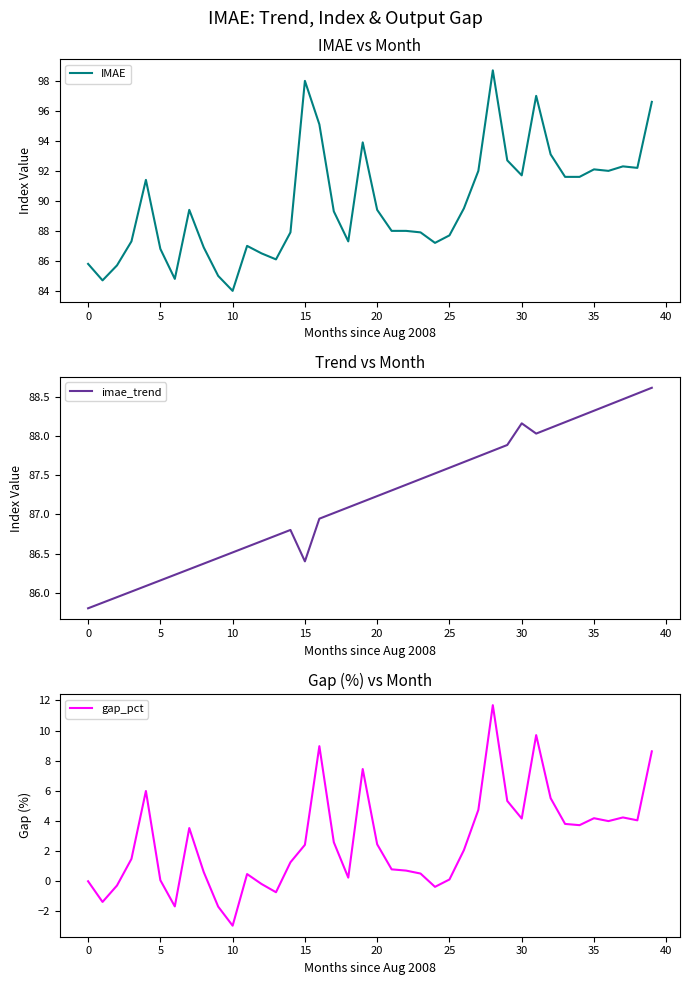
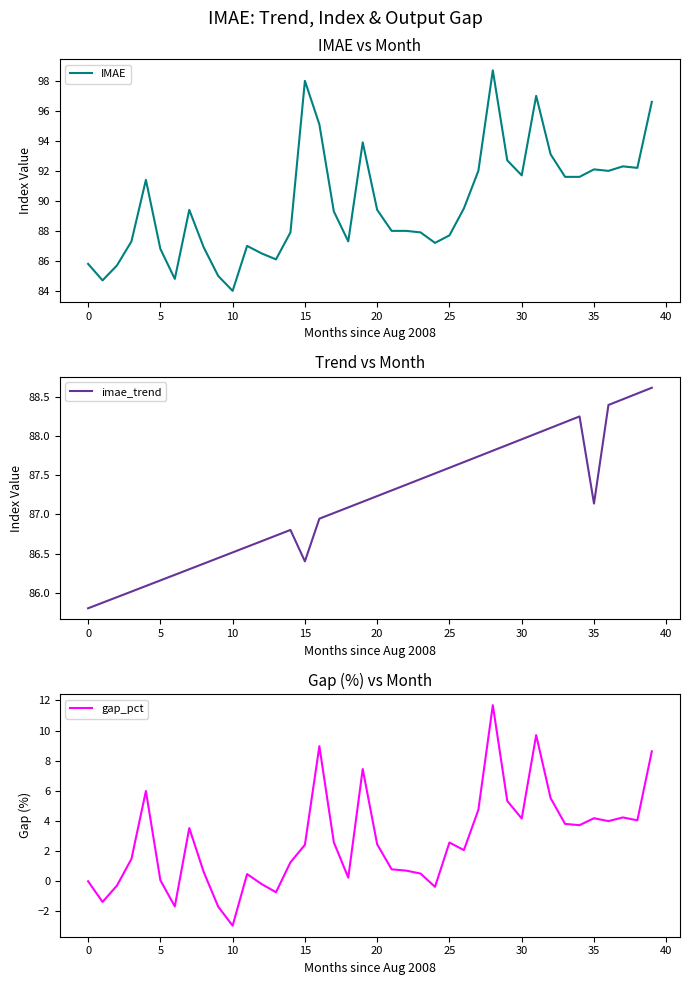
Trend vs Month, 30: 88.2 -> 88.0
Trend vs Month, 35: 88.3 -> 87.1
Gap (%) vs Month, 25: 0.1 -> 2.6
